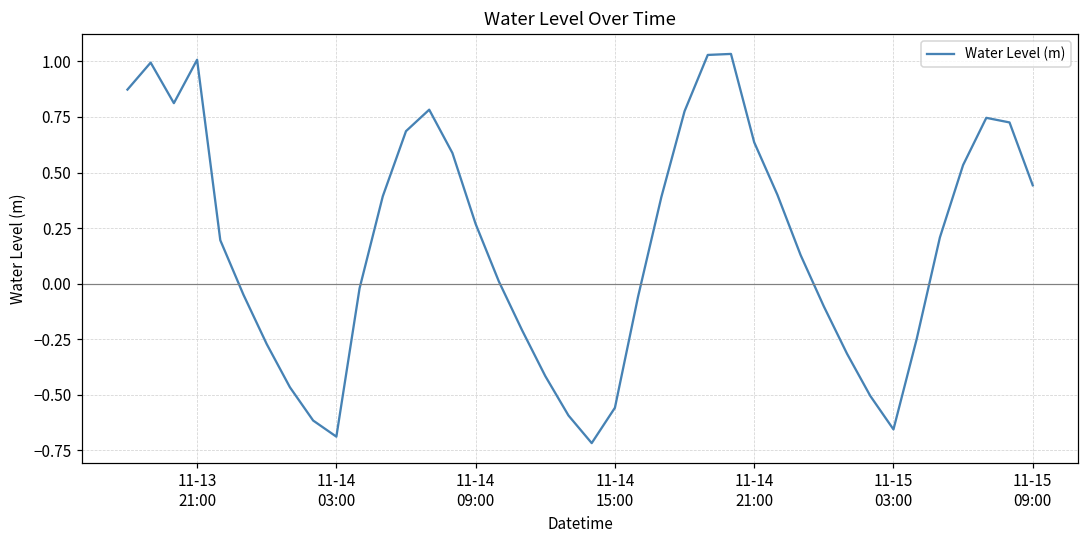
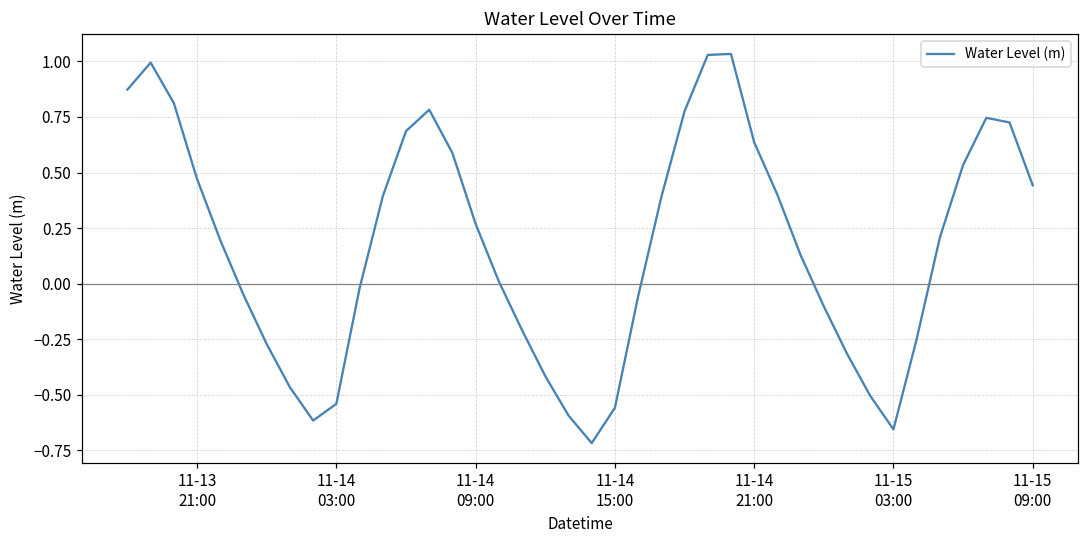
11-13 21:00: 1.01 -> 0.47
11-14 03:00: -0.69 -> -0.54
